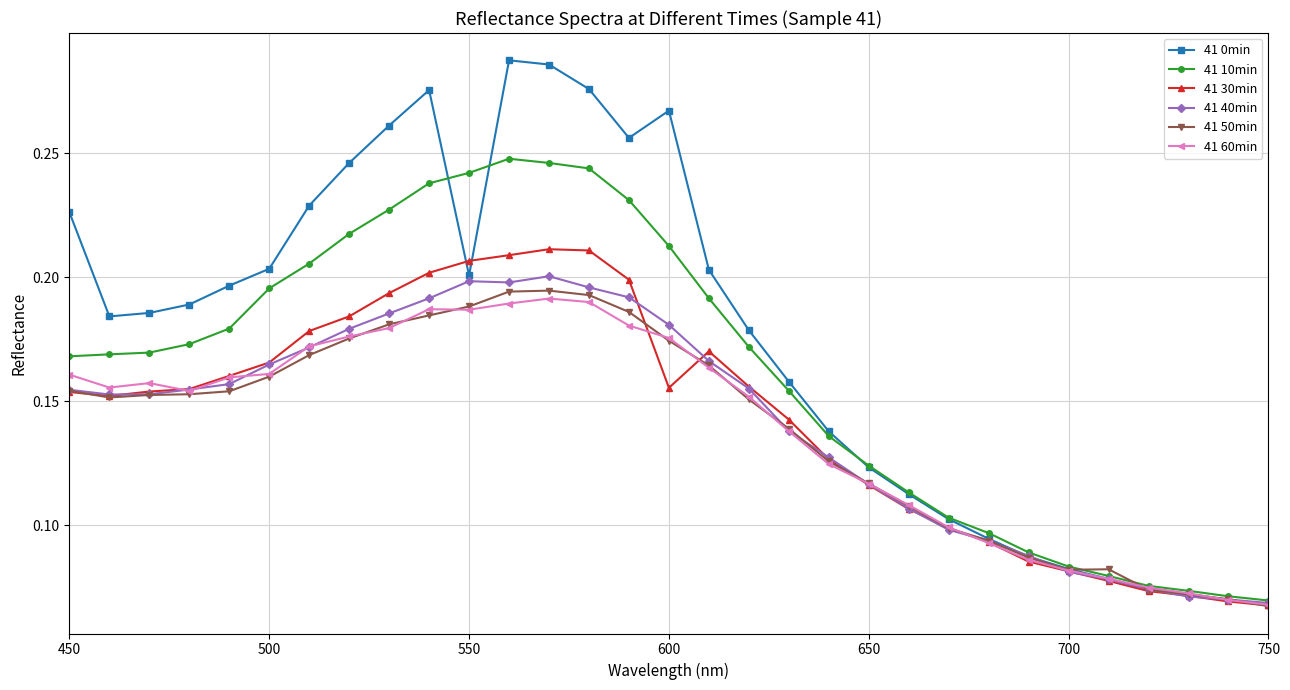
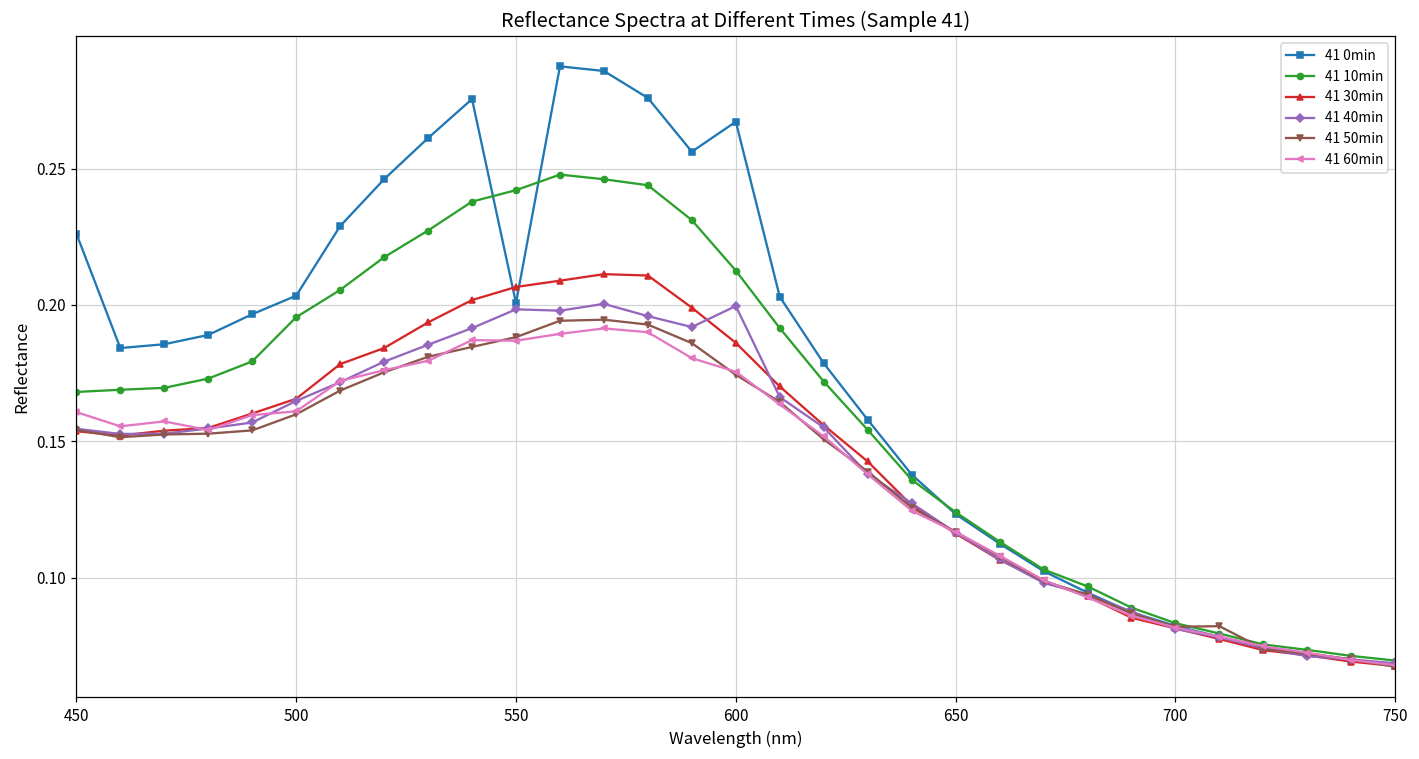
41 30min, 600: 0.155 -> 0.186
41 40min, 600: 0.181 -> 0.200
